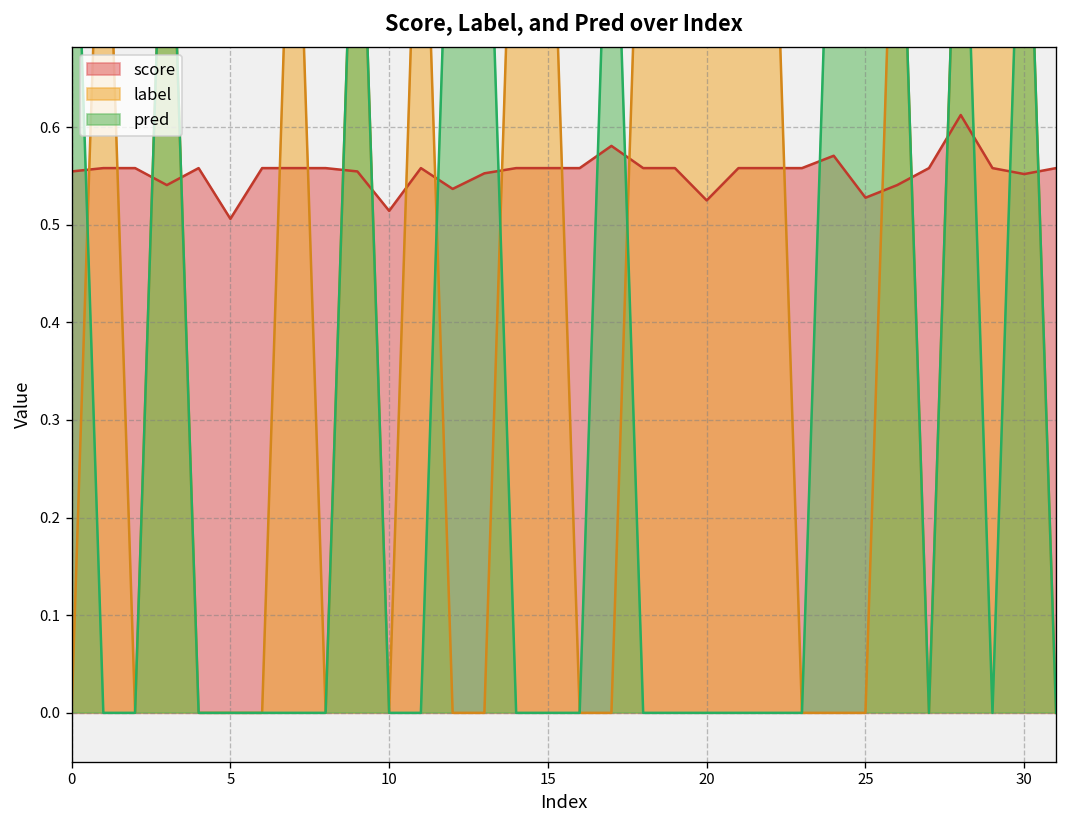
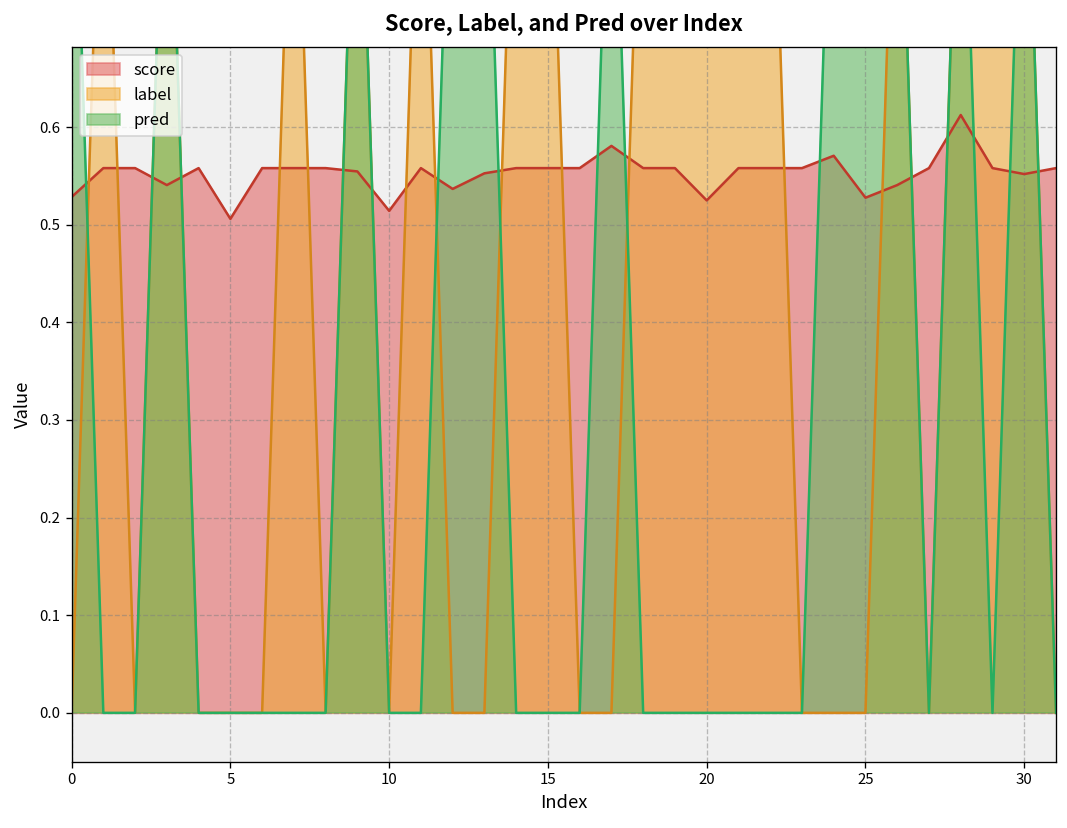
score, 0: 0.55 -> 0.53
